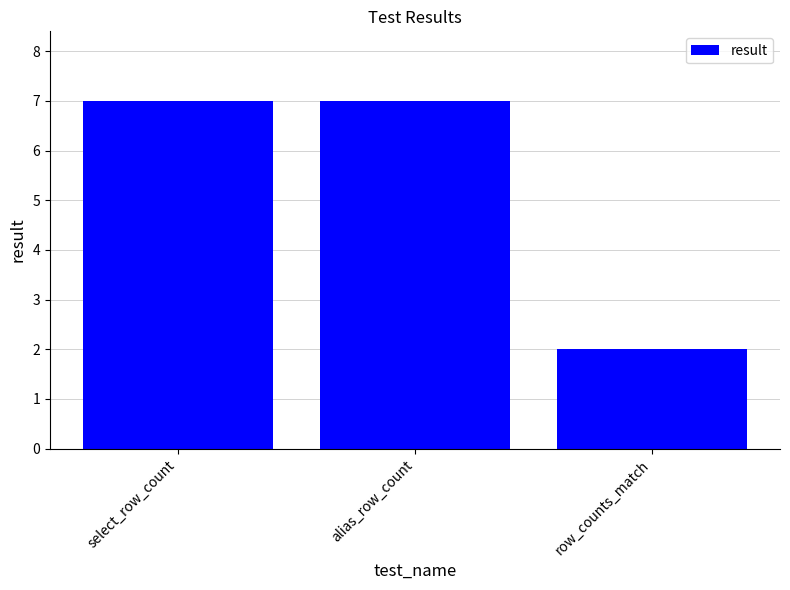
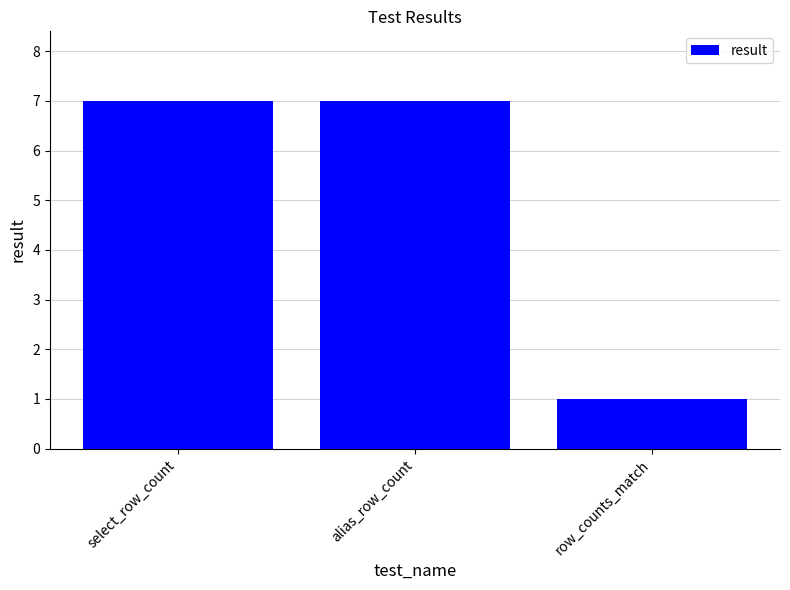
row_counts_match: 2 -> 1
